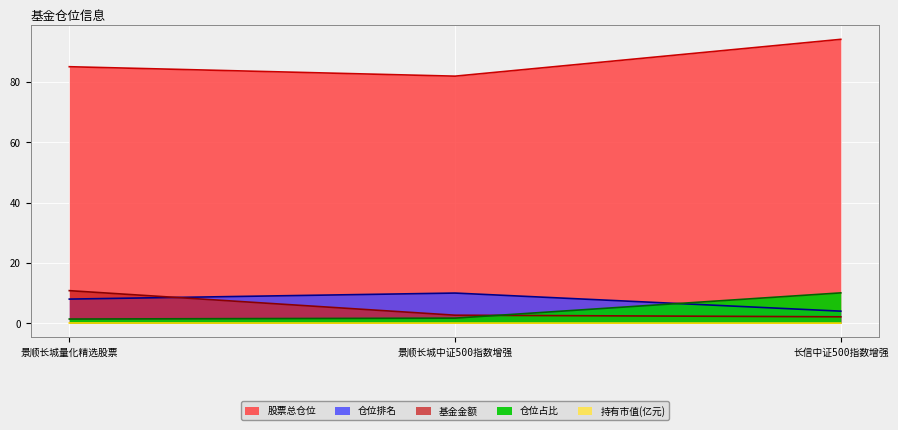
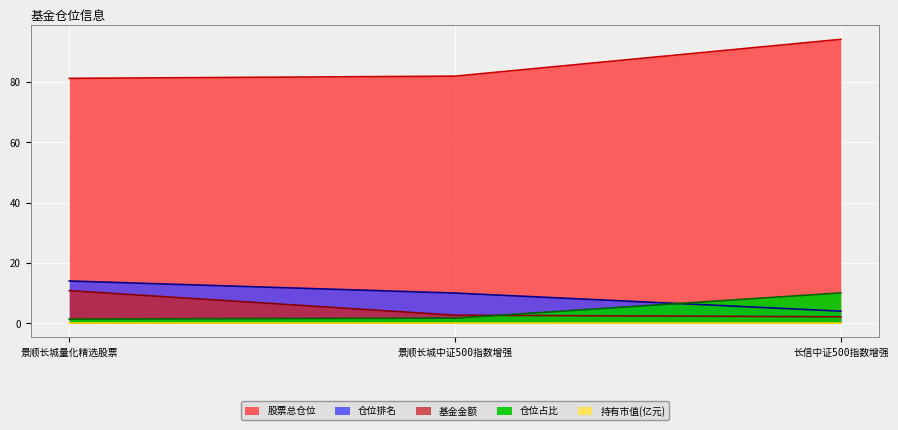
股票总仓位, 景顺长城量化精选股票: 85 -> 81
仓位排名, 景顺长城量化精选股票: 8 -> 14
